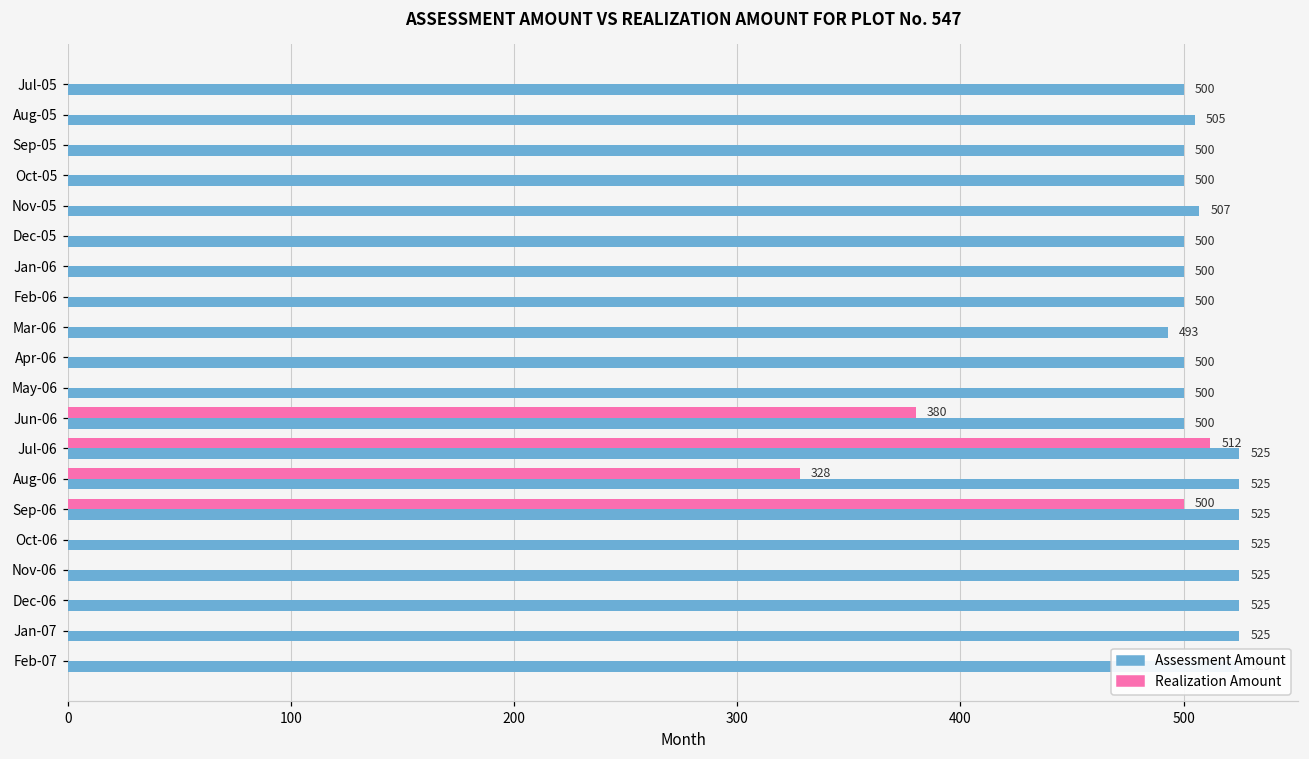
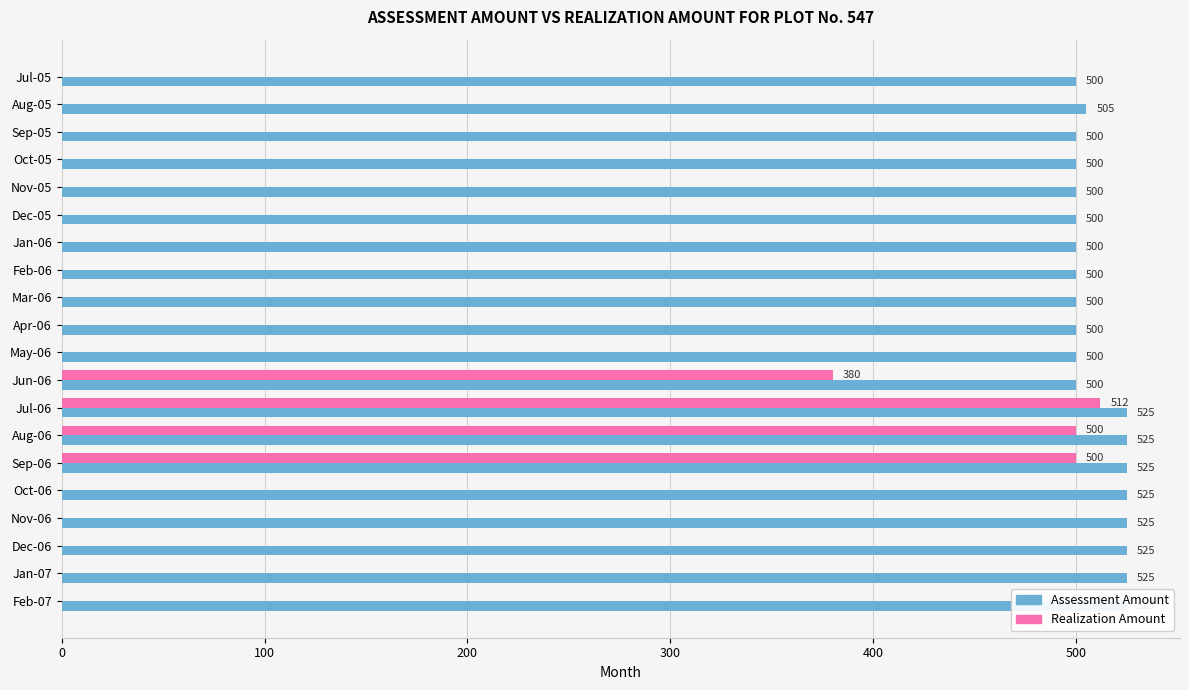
Assessment Amount, Nov-05: 507 -> 500
Assessment Amount, Mar-06: 493 -> 500
Realization Amount, Aug-06: 328 -> 500
